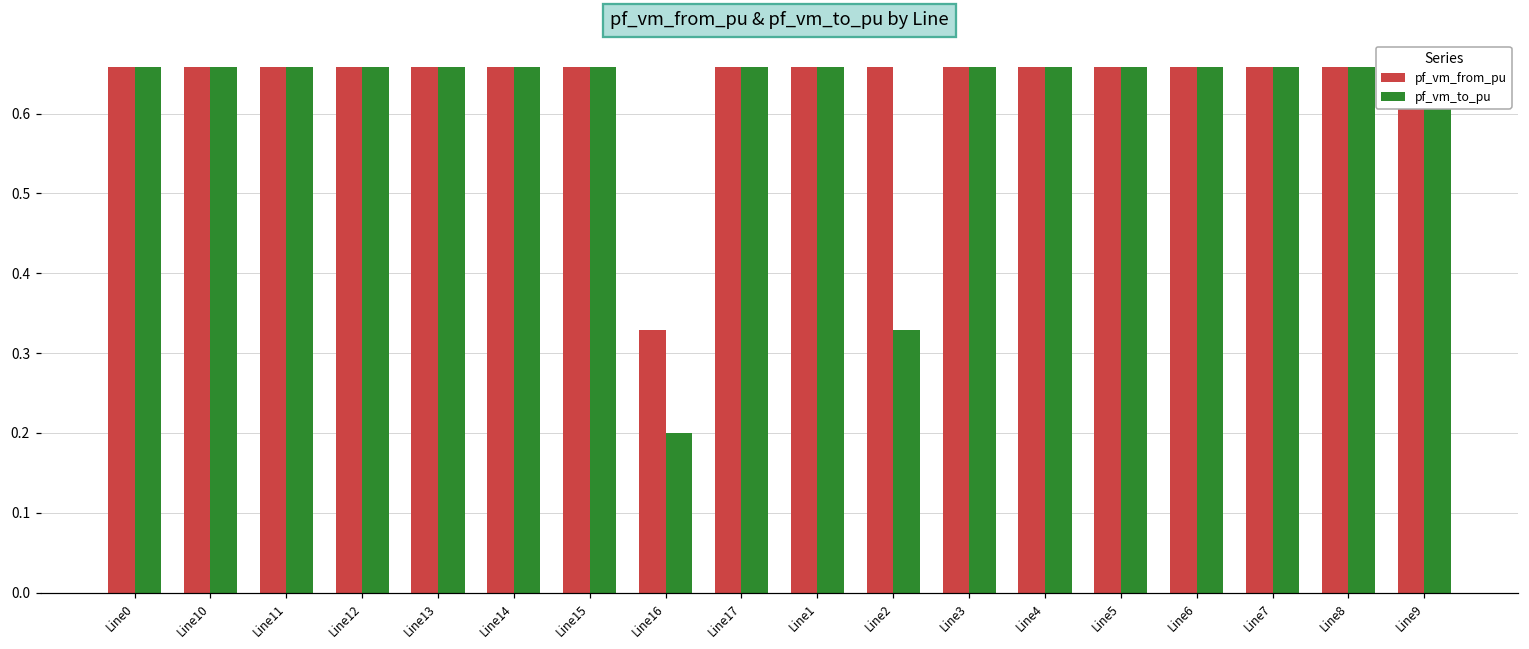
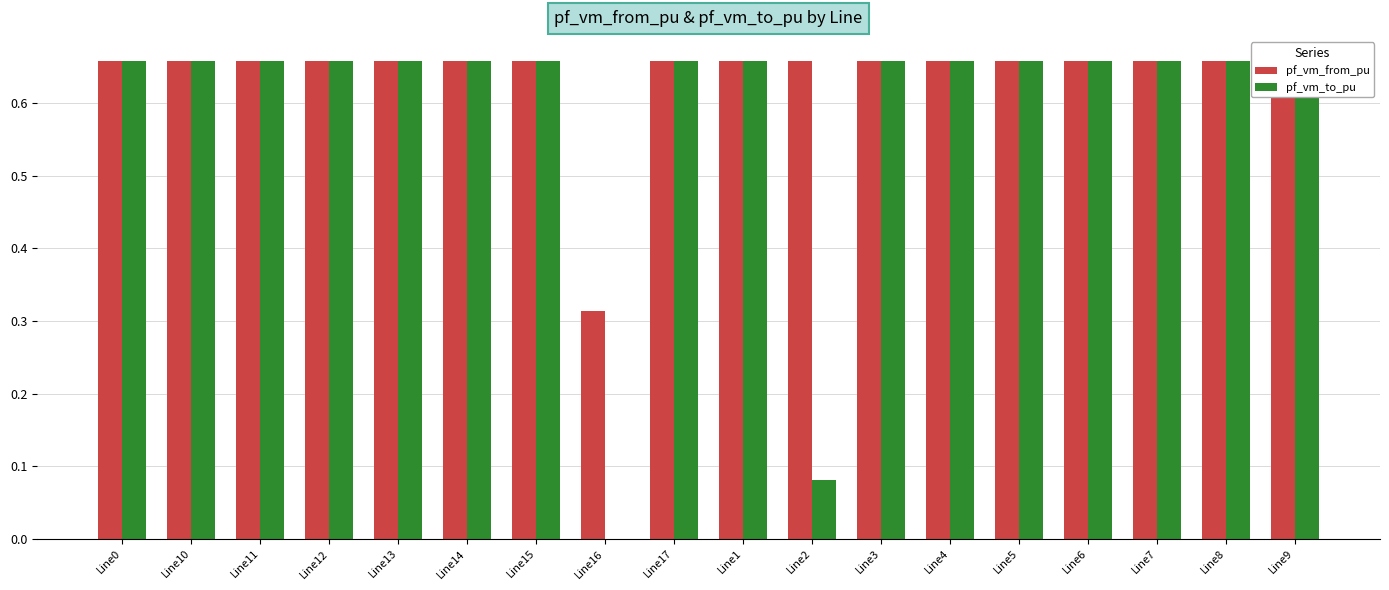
pf_vm_from_pu, Line16: 0.33 -> 0.31
pf_vm_to_pu, Line16: 0.2 -> 0.0
pf_vm_to_pu, Line2: 0.33 -> 0.08
